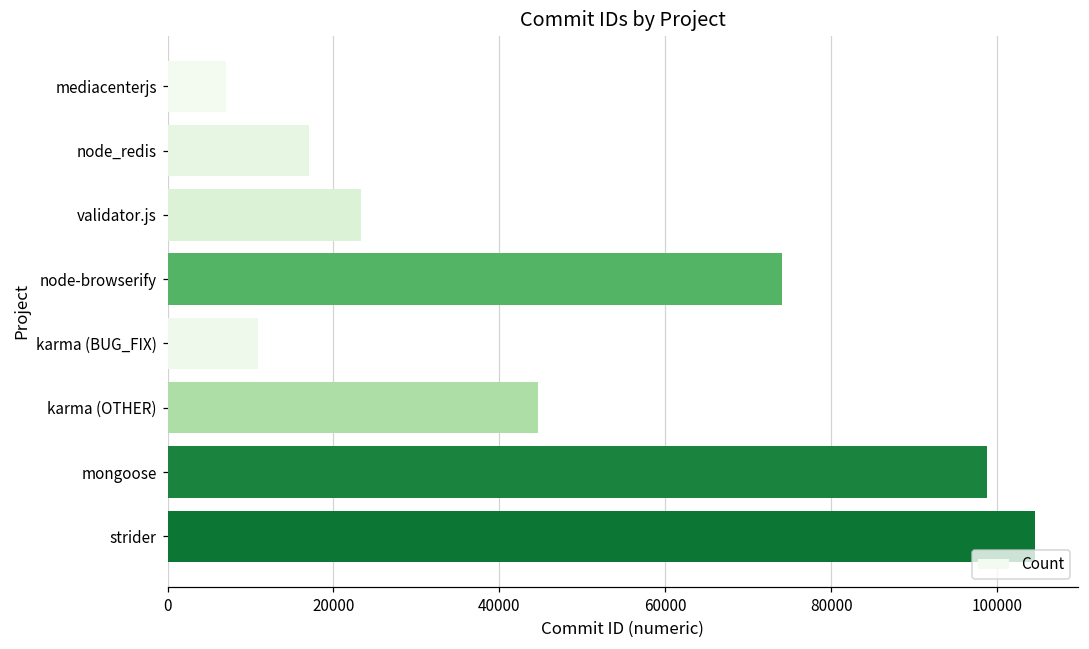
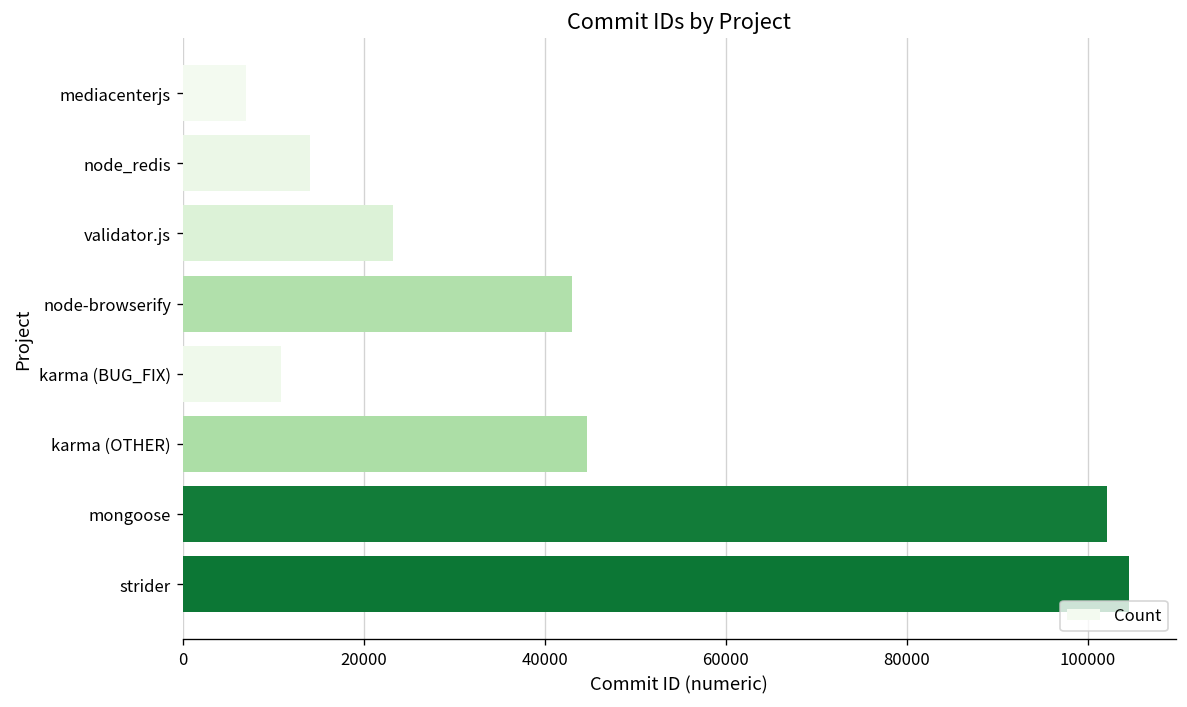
node_redis: 17000 -> 14000
node-browserify: 74000 -> 43000
mongoose: 99000 -> 102000
